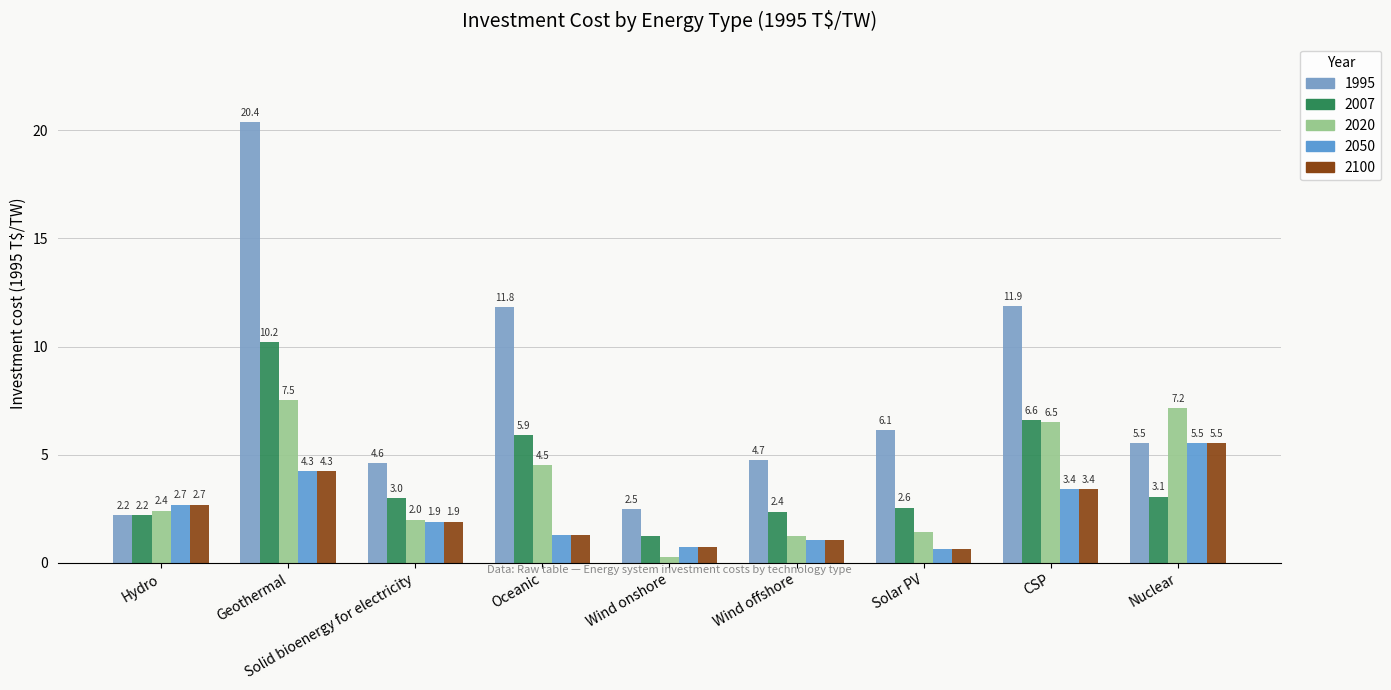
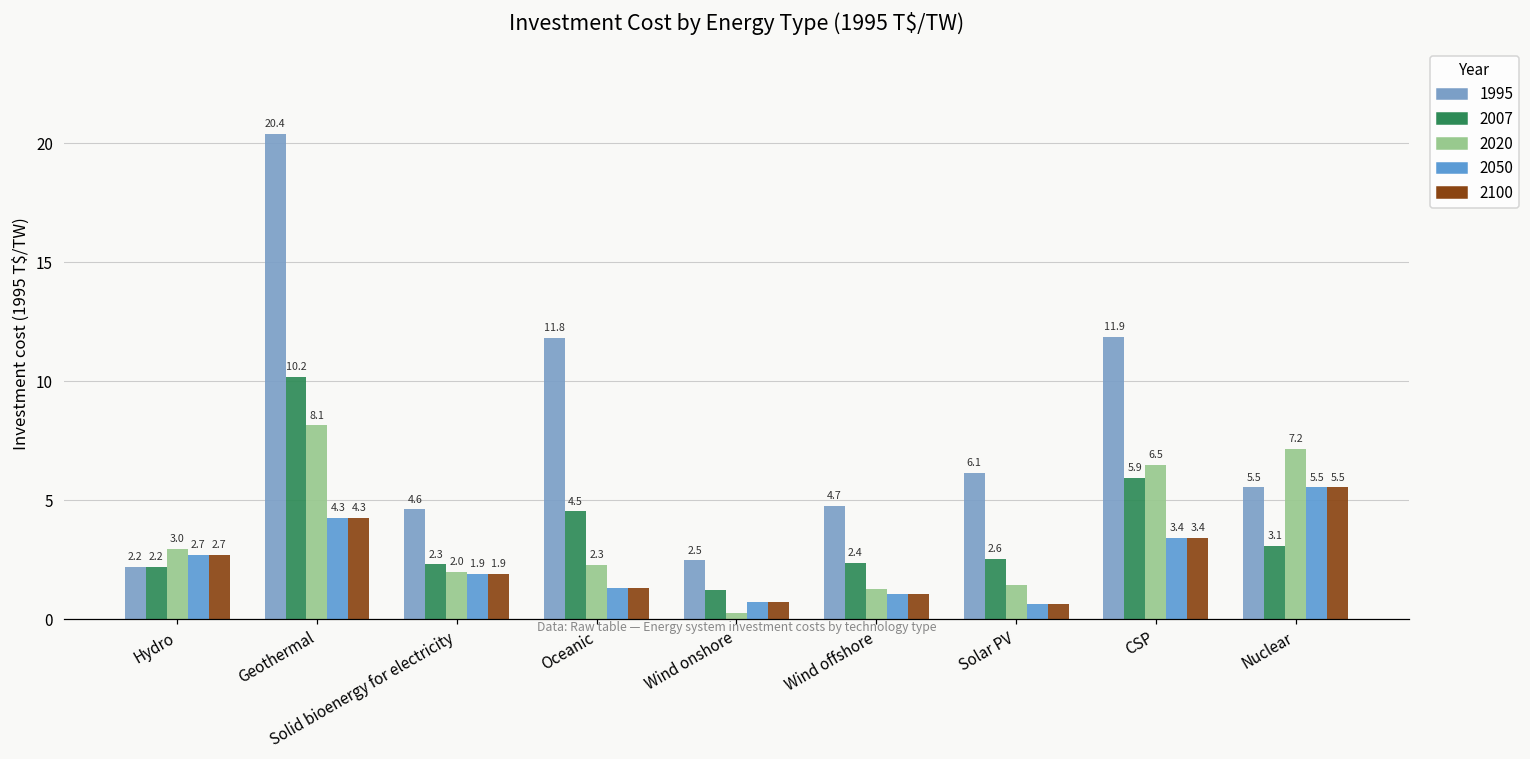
2020, Hydro: 2.4 -> 3.0
2020, Geothermal: 7.5 -> 8.1
2007, Solid bioenergy for electricity: 3.0 -> 2.3
2007, Oceanic: 5.9 -> 4.5
2020, Oceanic: 4.5 -> 2.3
2007, CSP: 6.6 -> 5.9
